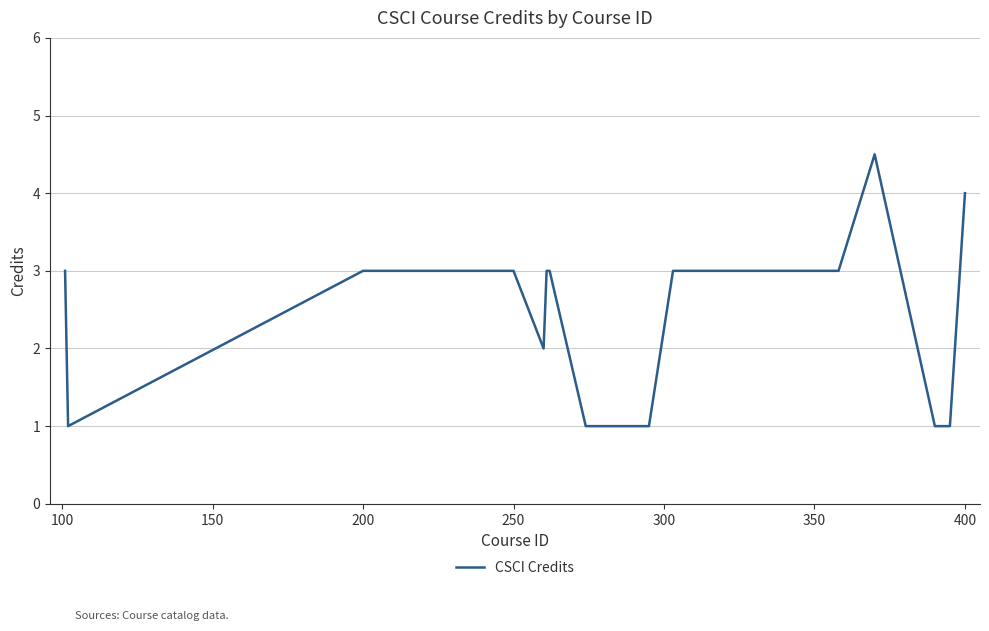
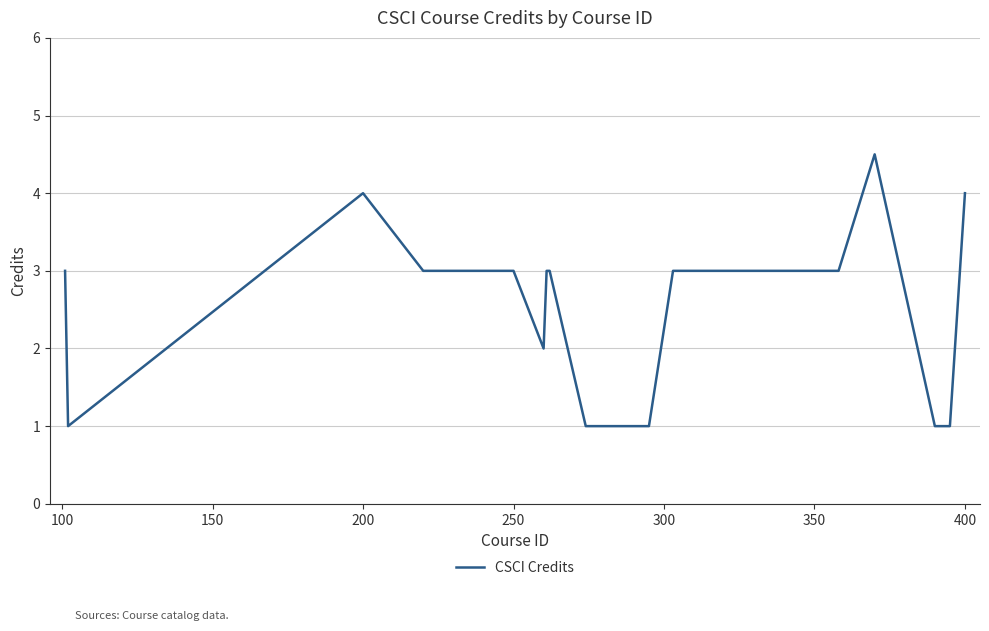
200: 3 -> 4
